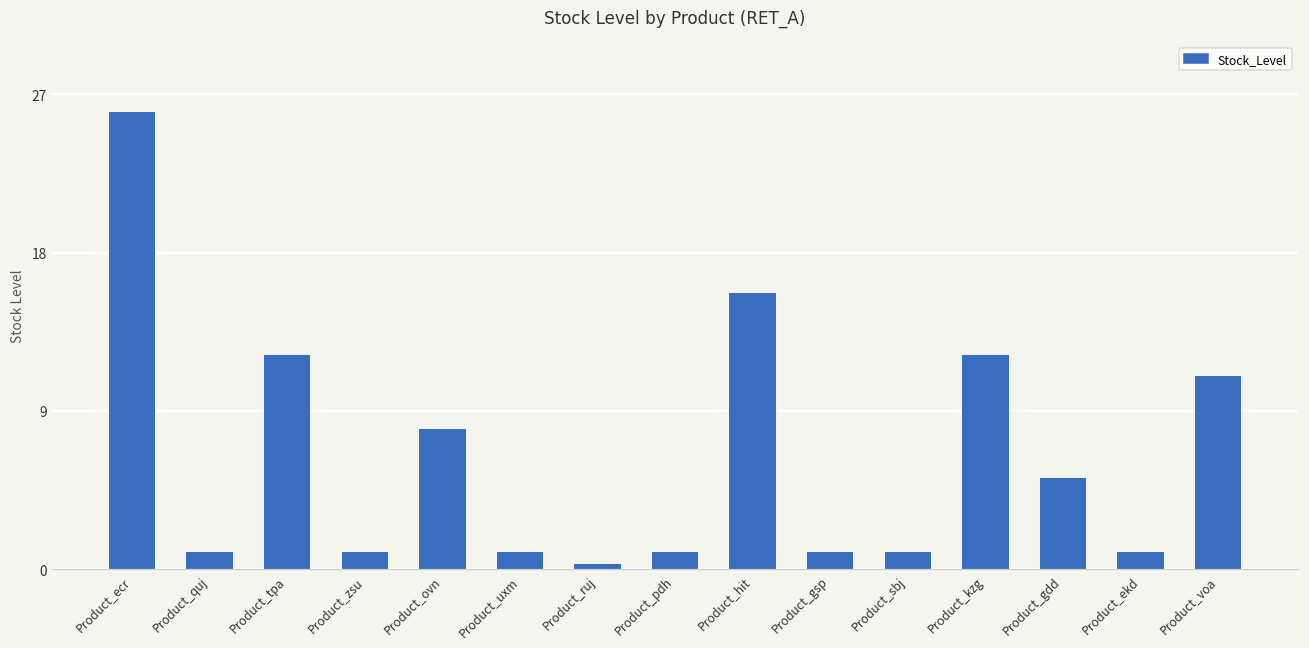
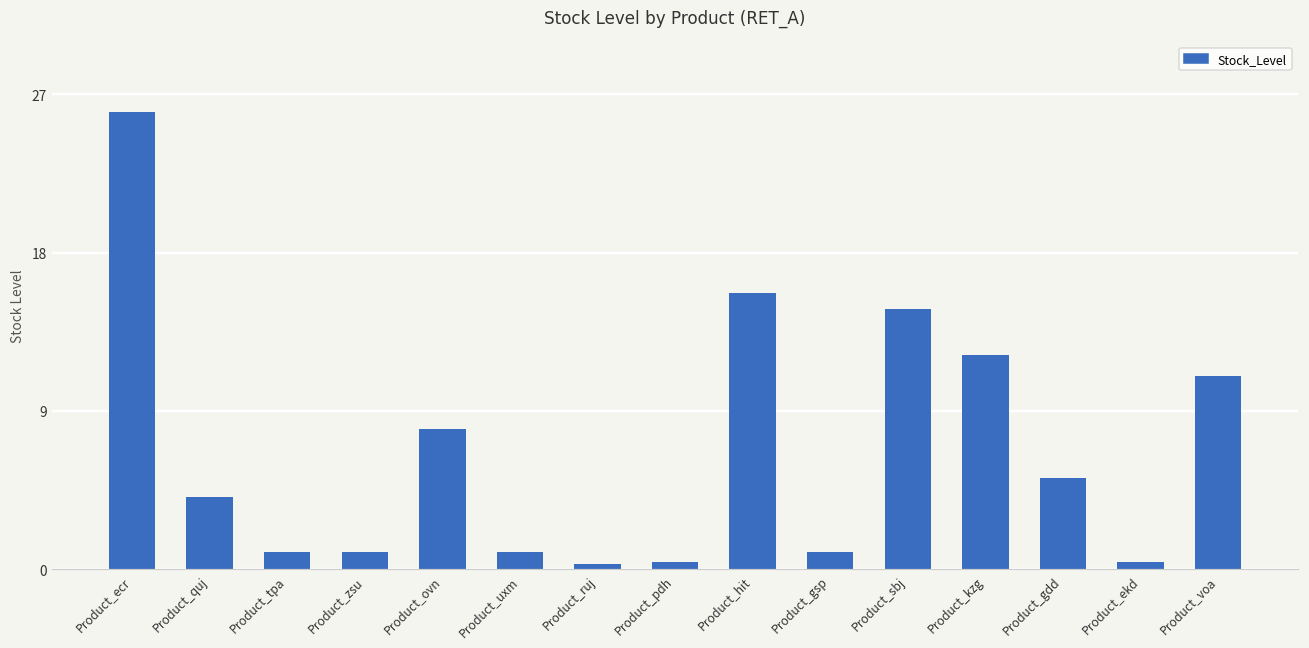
Product_quj: 1.0 -> 4.1
Product_tpa: 12.2 -> 1.0
Product_pdh: 1.0 -> 0.4
Product_sbj: 1.0 -> 14.8
Product_ekd: 1.0 -> 0.4
